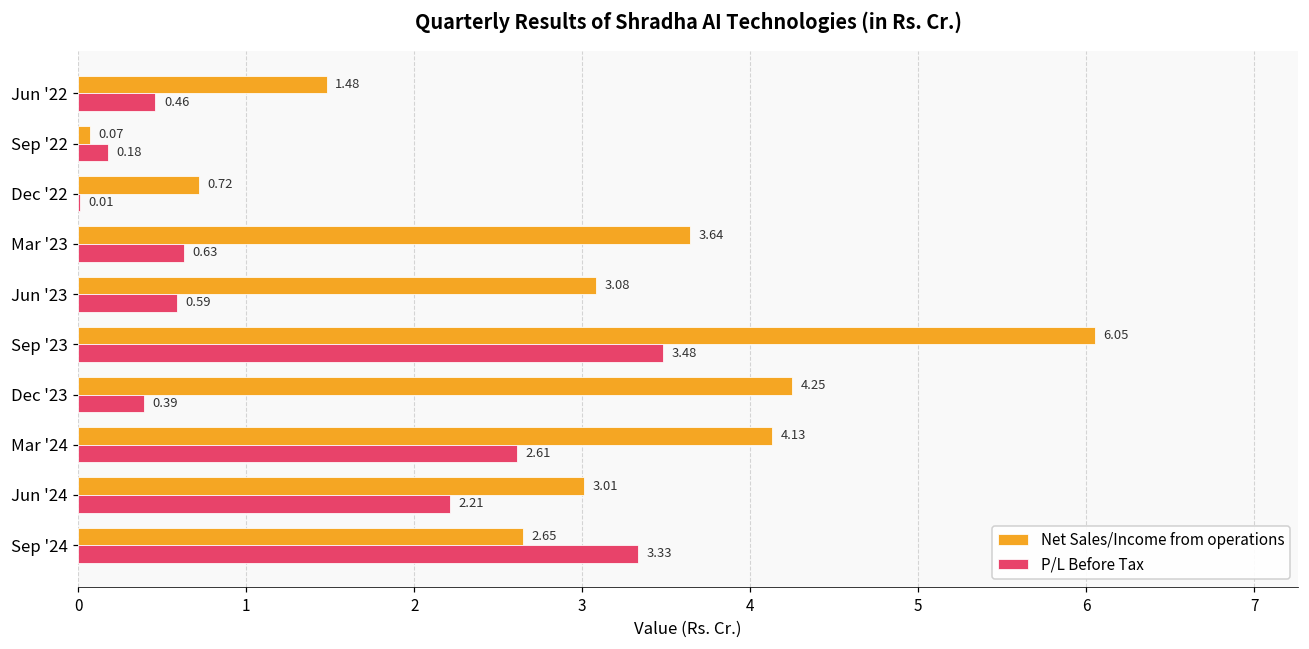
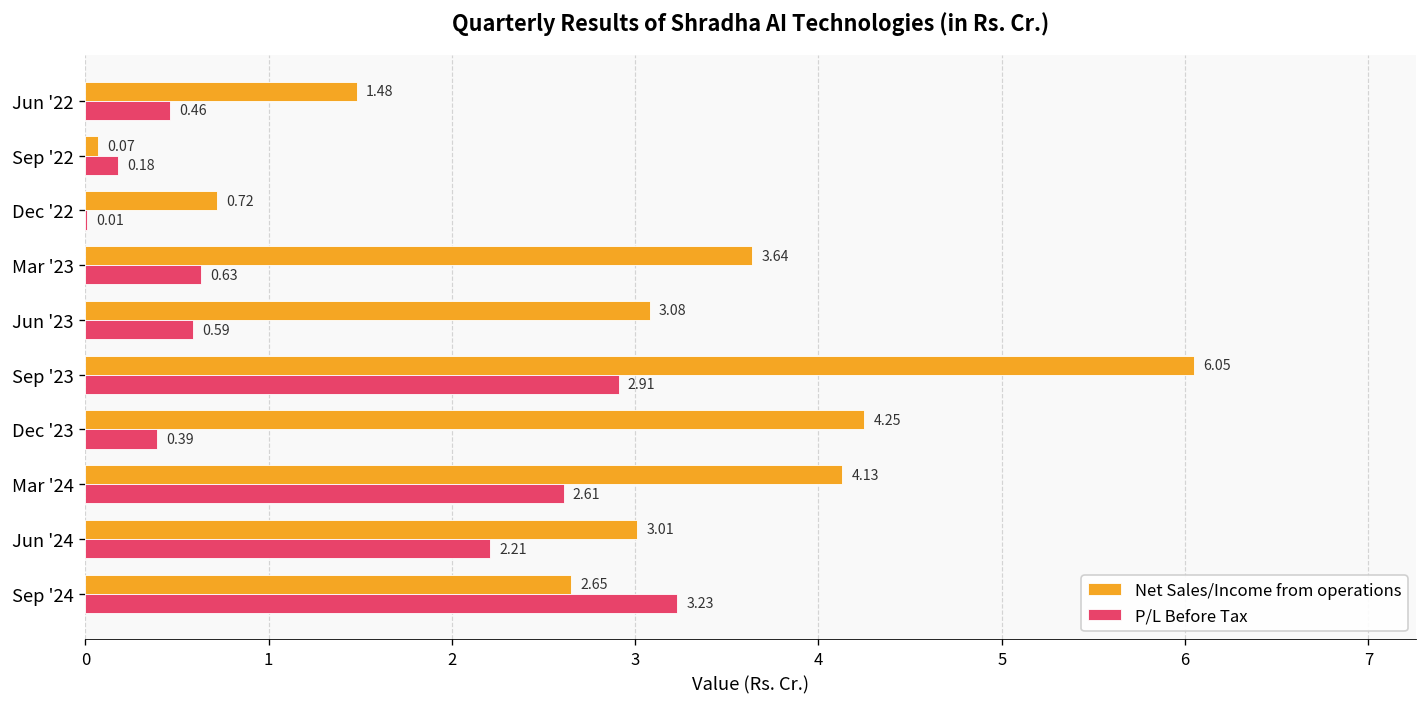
P/L Before Tax, Sep '23: 3.48 -> 2.91
P/L Before Tax, Sep '24: 3.33 -> 3.23
